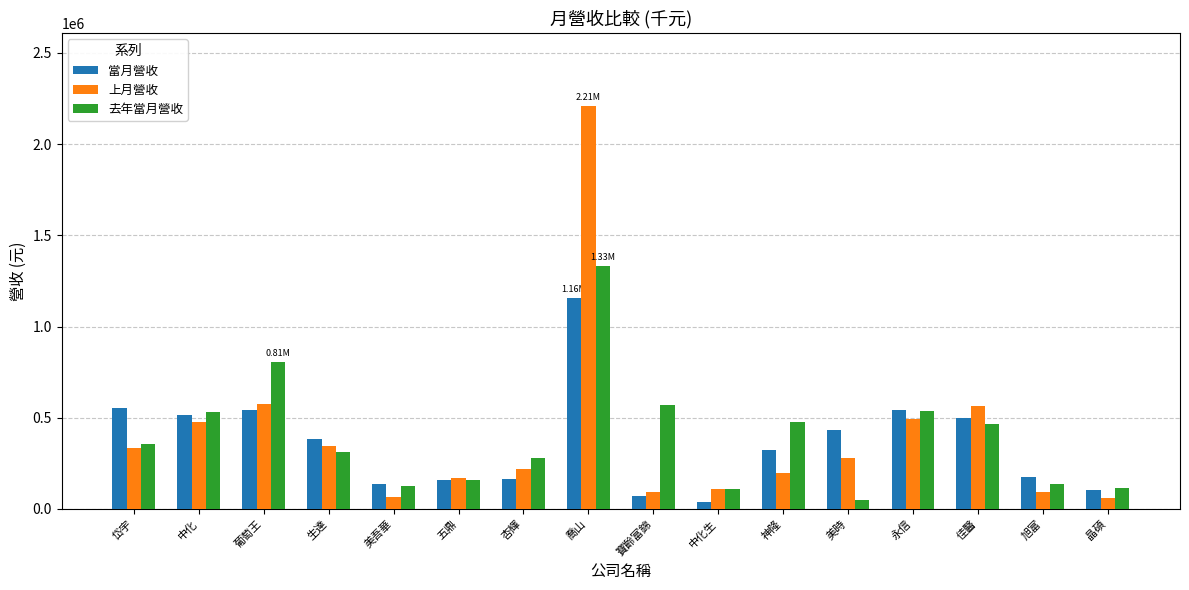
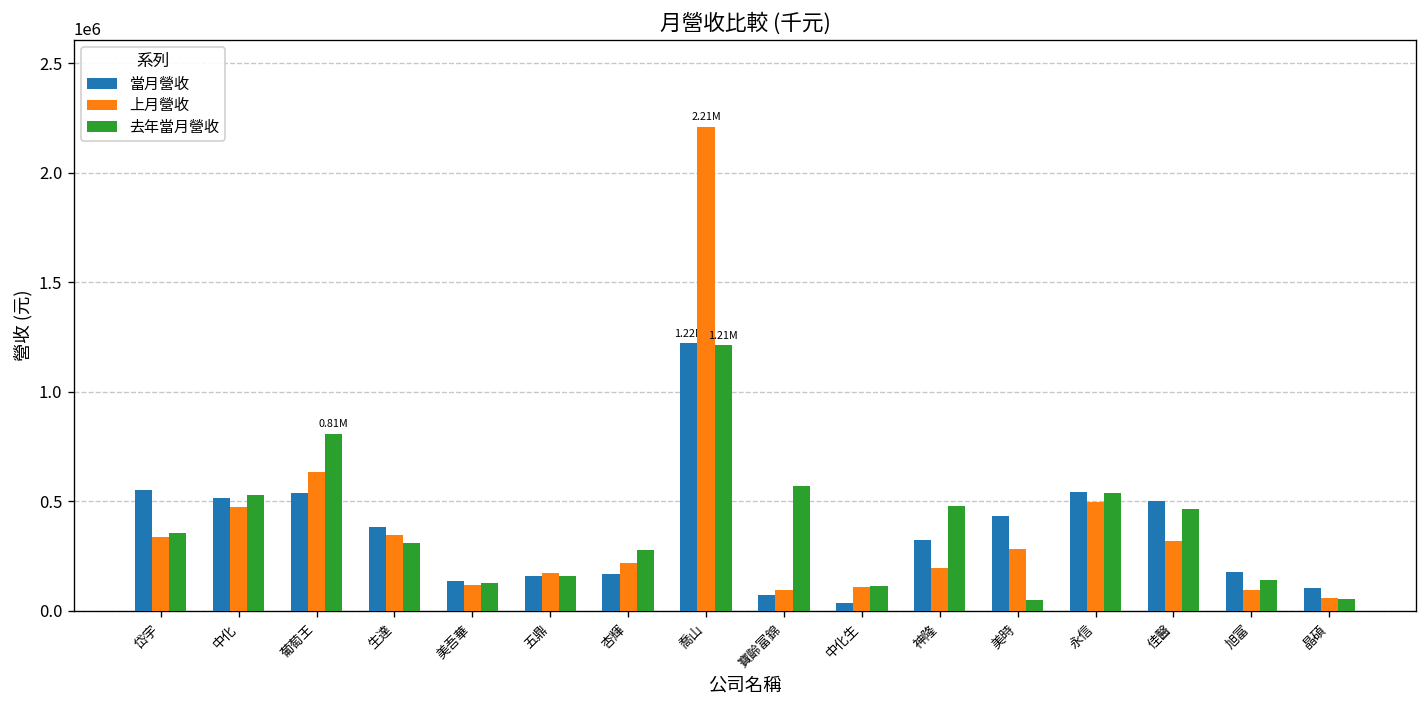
上月營收, 葡萄王: 570000 -> 630000
上月營收, 美吾華: 60000 -> 120000
當月營收, 喬山: 1.16M -> 1.22M
去年當月營收, 喬山: 1.33M -> 1.21M
上月營收, 佳醫: 570000 -> 320000
去年當月營收, 晶碩: 120000 -> 50000
